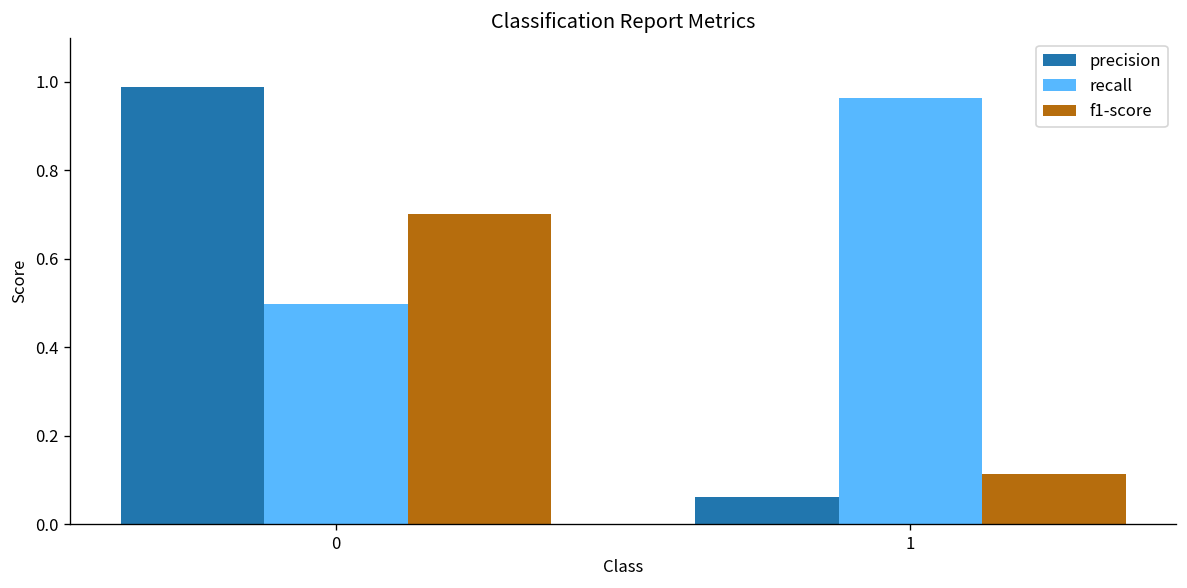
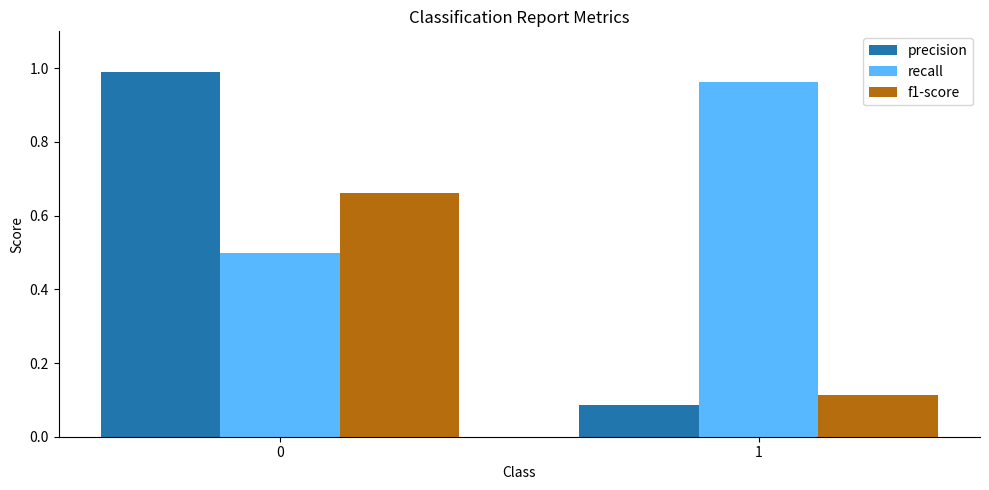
f1-score, 0: 0.70 -> 0.66
precision, 1: 0.06 -> 0.09
